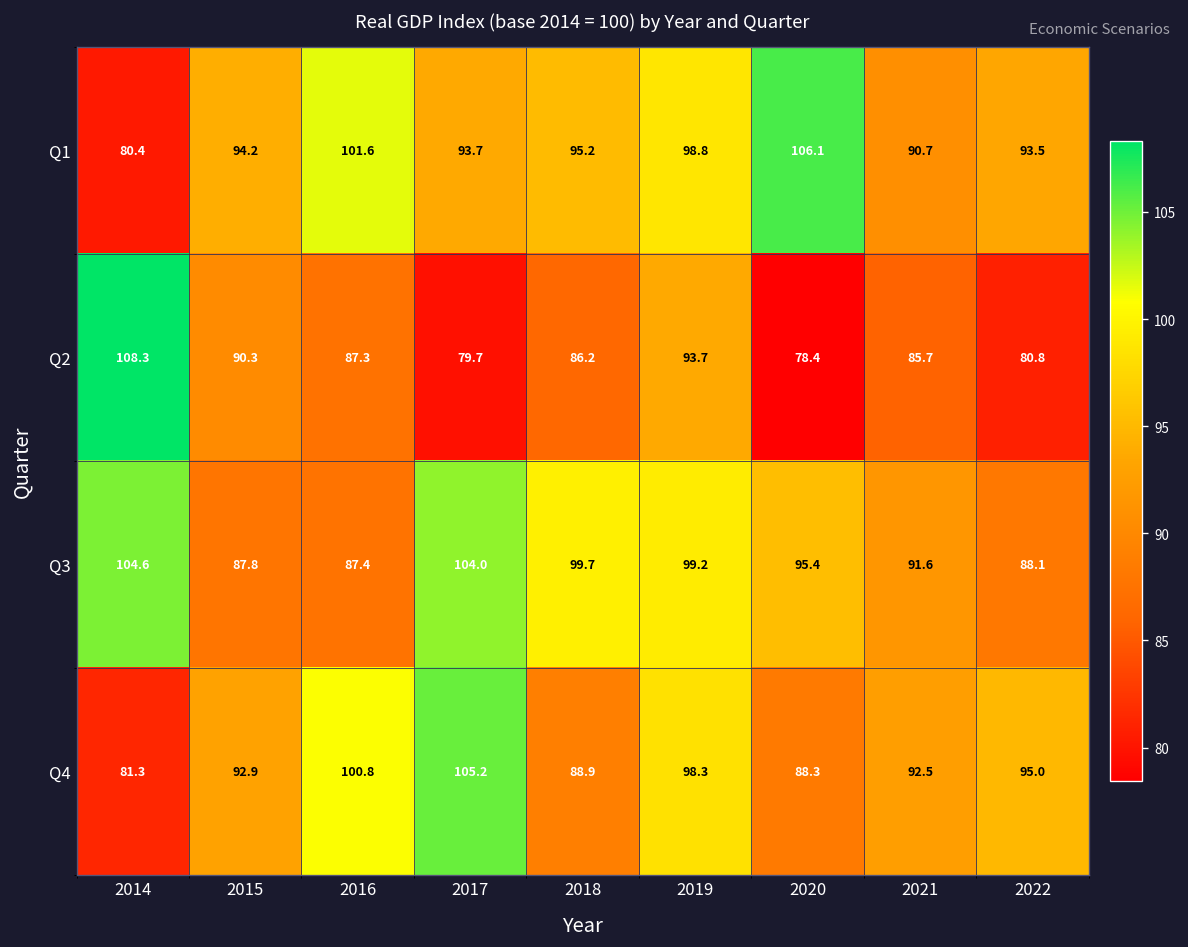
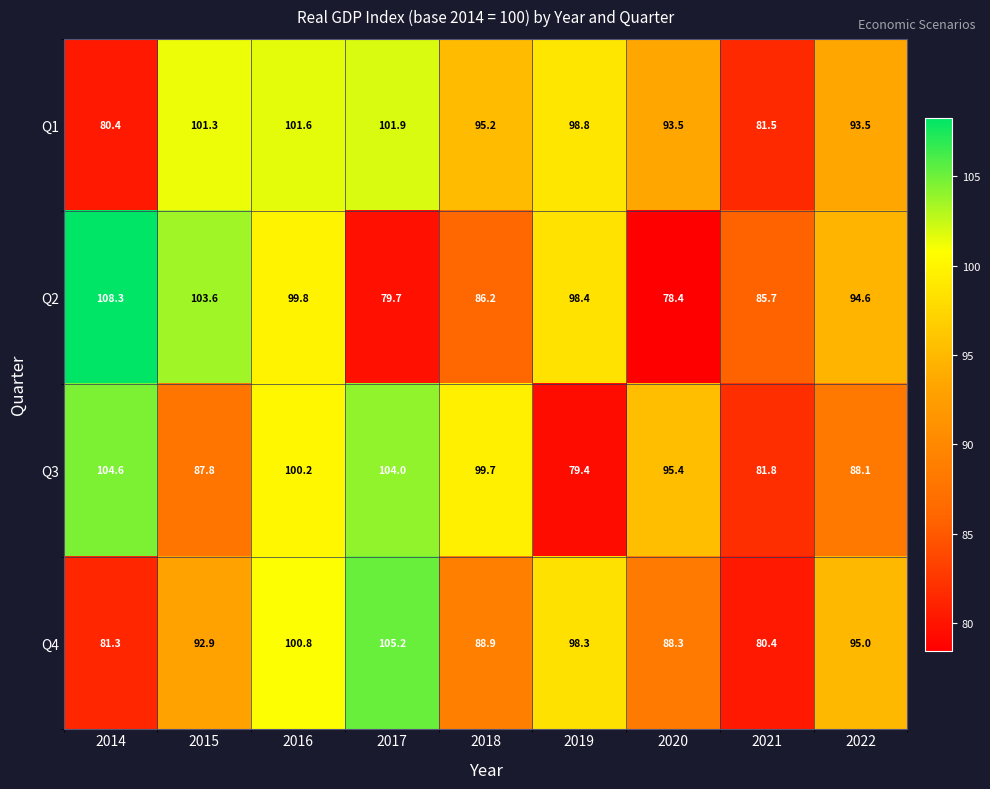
Q1, 2015: 94.2 -> 101.3
Q1, 2017: 93.7 -> 101.9
Q1, 2020: 106.1 -> 93.5
Q1, 2021: 90.7 -> 81.5
Q2, 2015: 90.3 -> 103.6
Q2, 2016: 87.3 -> 99.8
Q2, 2019: 93.7 -> 98.4
Q2, 2022: 80.8 -> 94.6
Q3, 2016: 87.4 -> 100.2
Q3, 2019: 99.2 -> 79.4
Q3, 2021: 91.6 -> 81.8
Q4, 2021: 92.5 -> 80.4
